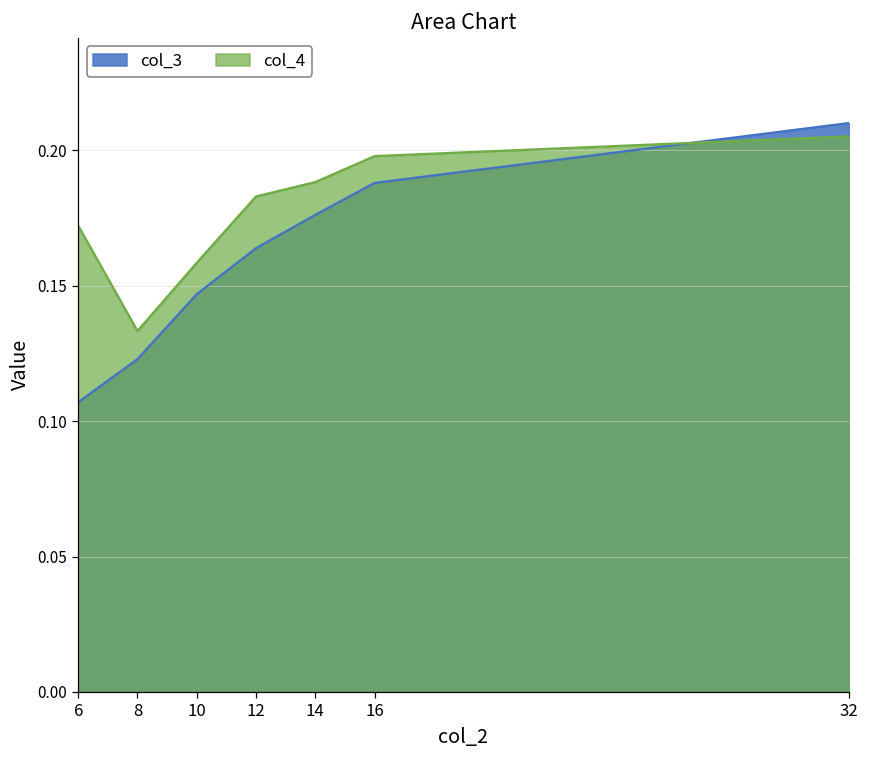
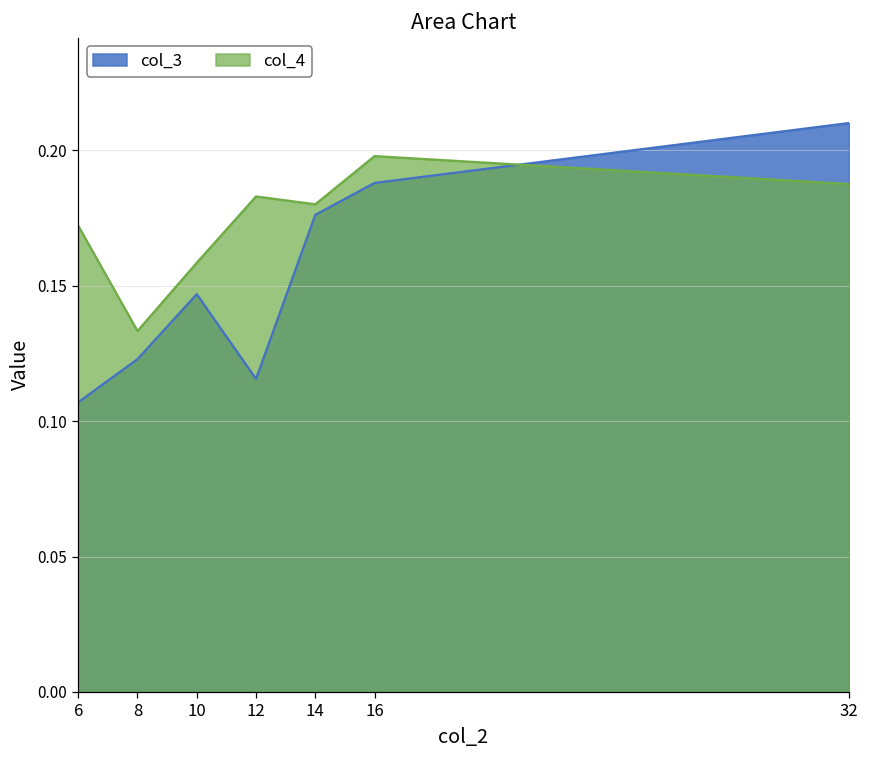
col_3, 12: 0.164 -> 0.116
col_4, 14: 0.188 -> 0.180
col_4, 32: 0.205 -> 0.188
